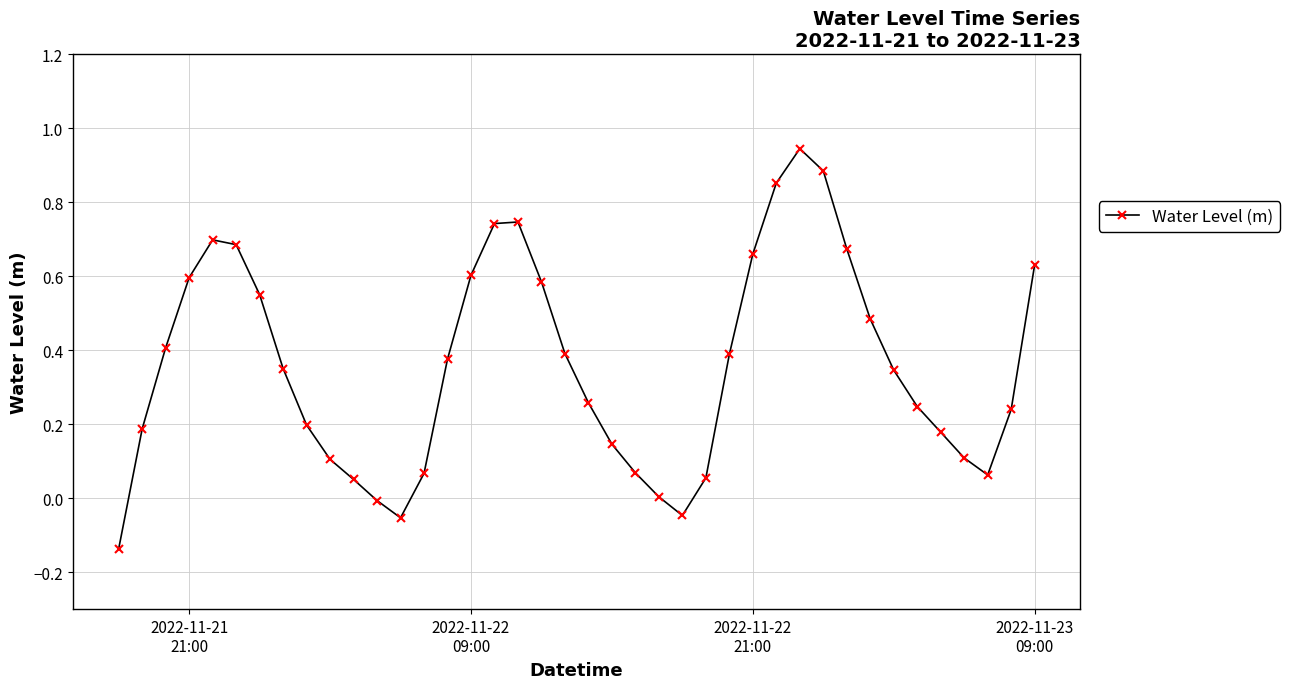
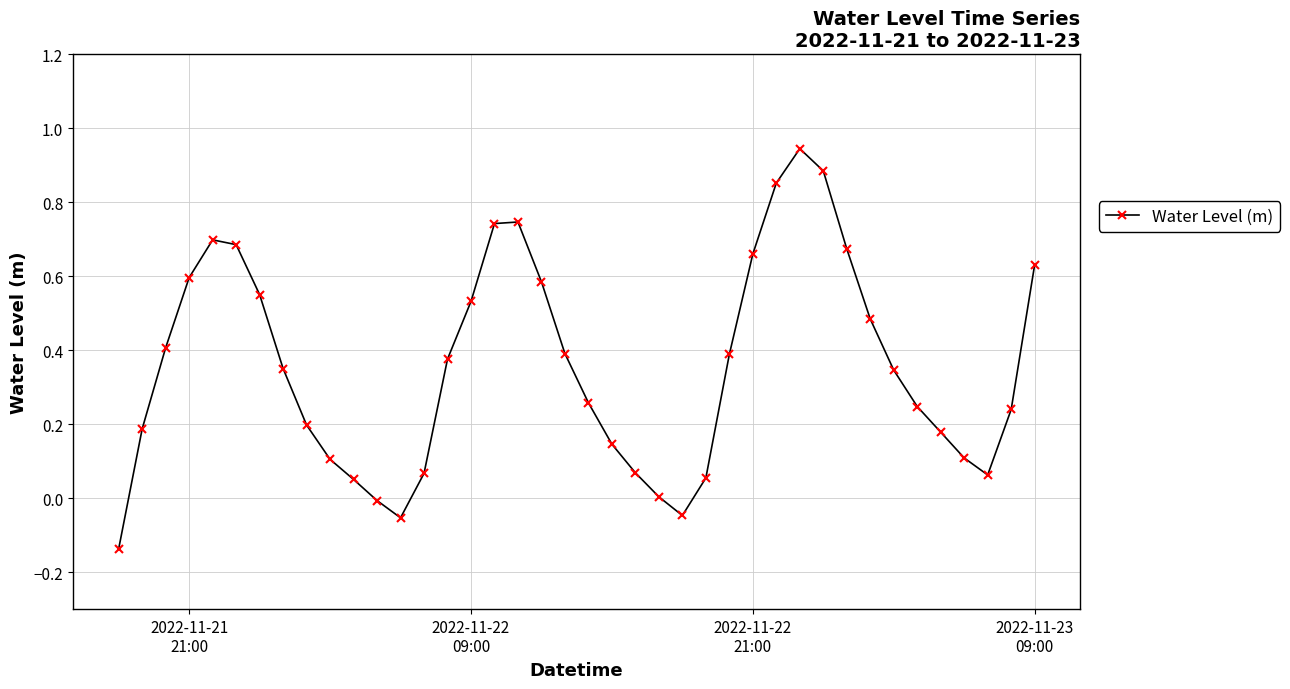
2022-11-22 09:00: 0.60 -> 0.53
